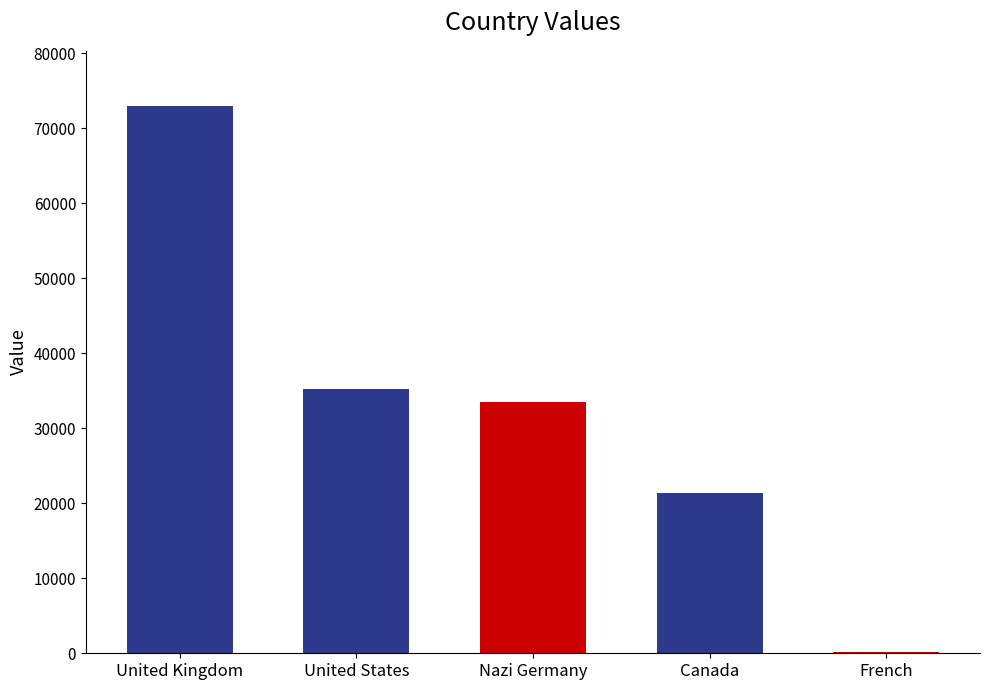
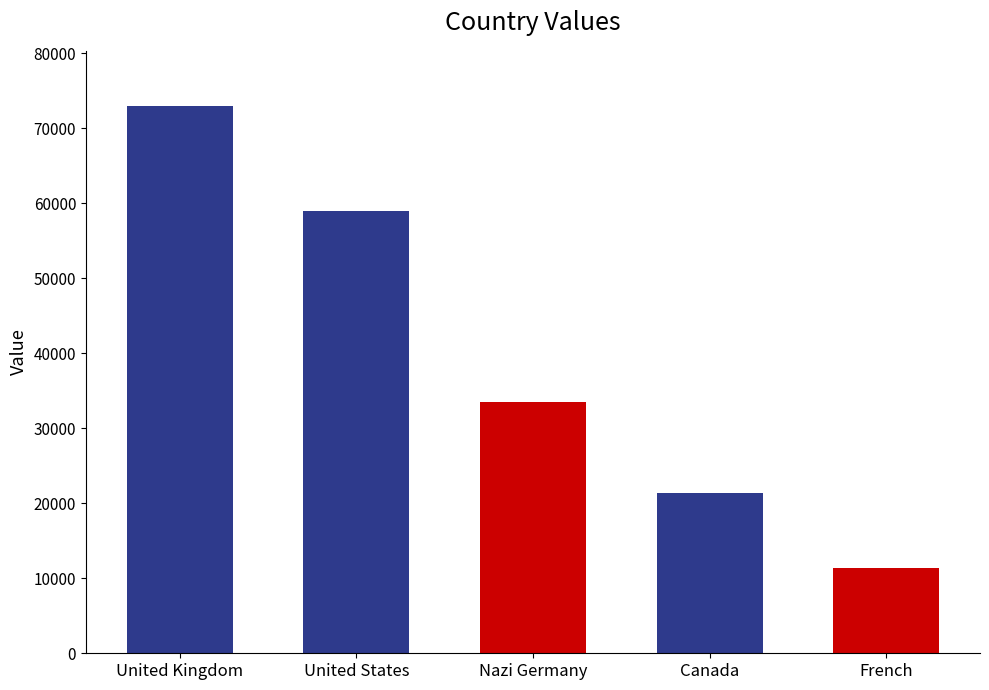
United States: 35000 -> 59000
French: 0 -> 11000
